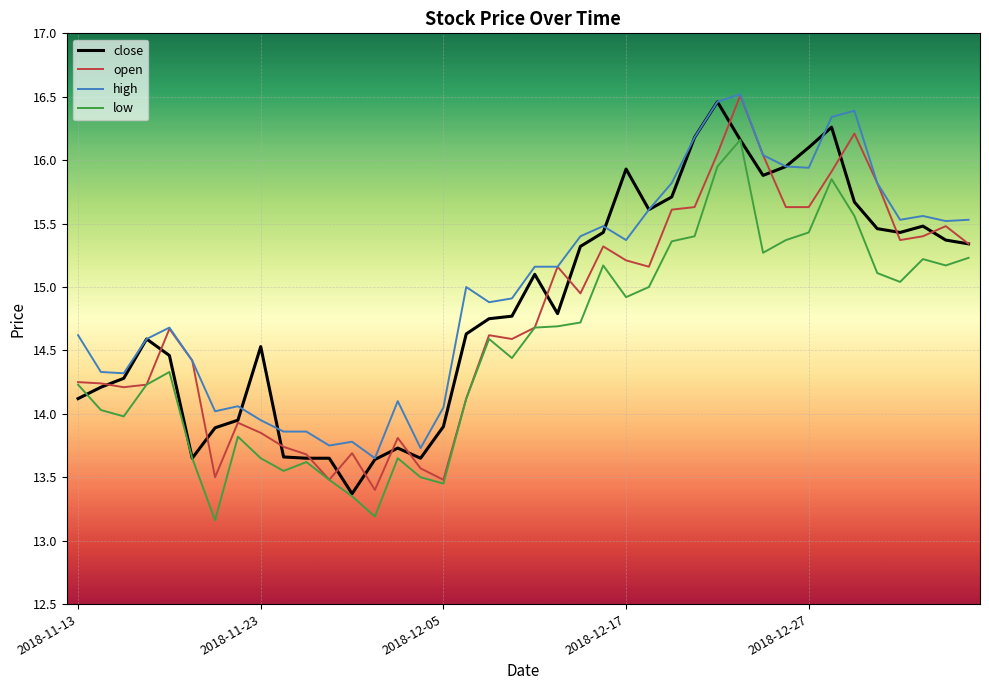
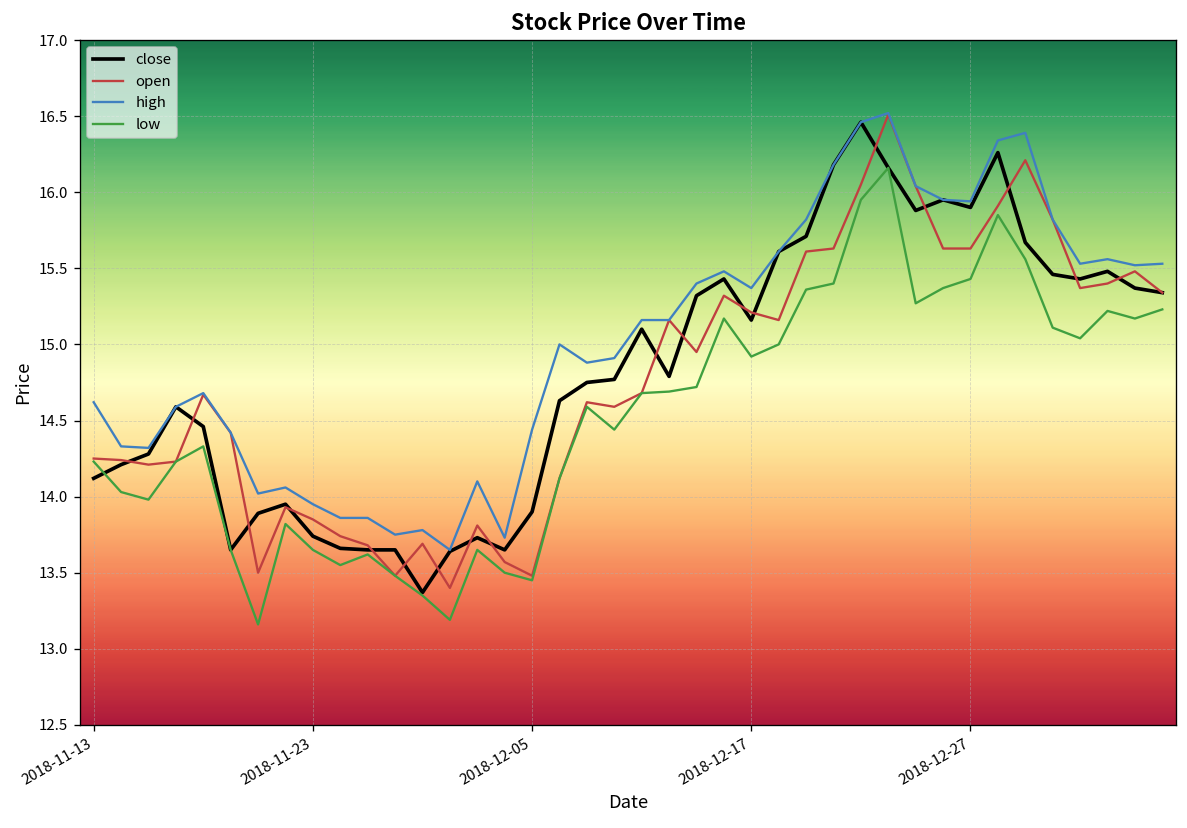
close, 2018-11-23: 14.53 -> 13.74
high, 2018-12-05: 14.05 -> 14.44
close, 2018-12-17: 15.93 -> 15.16
close, 2018-12-27: 16.1 -> 15.9
